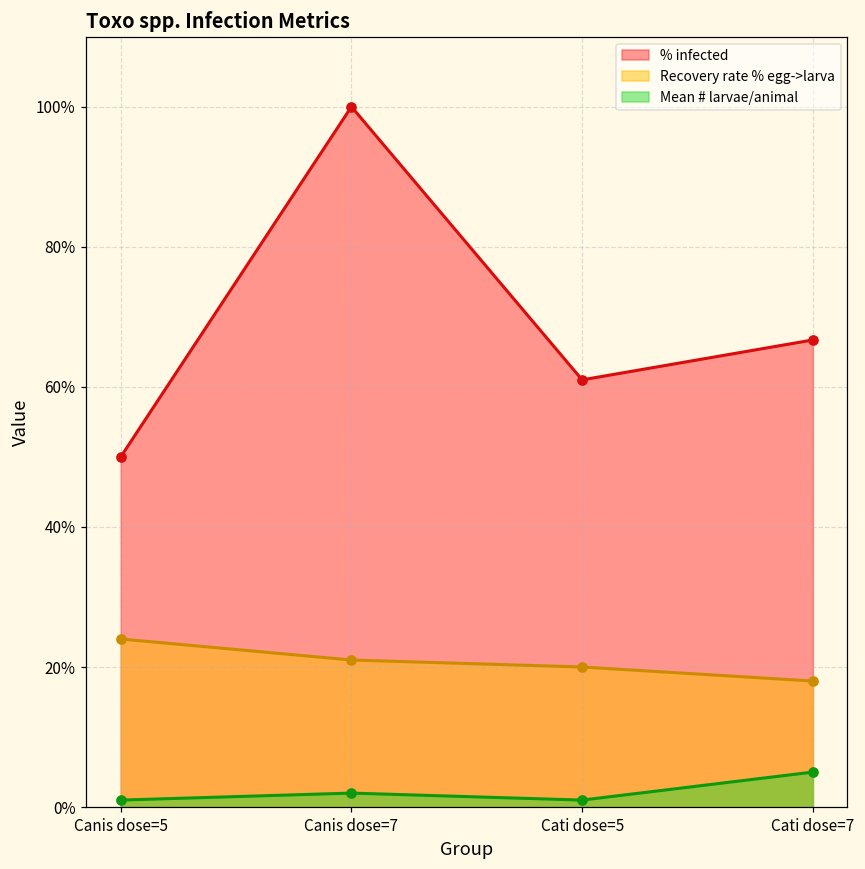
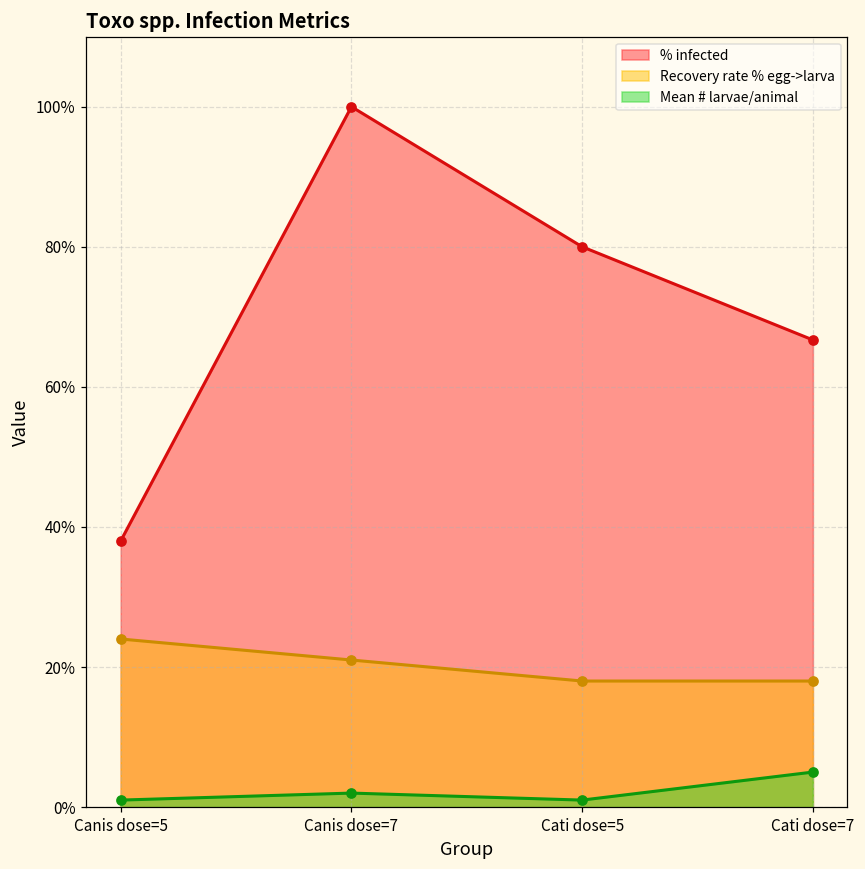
% infected, Canis dose=5: 50% -> 38%
% infected, Cati dose=5: 61% -> 80%
Recovery rate % egg->larva, Cati dose=5: 20% -> 18%
